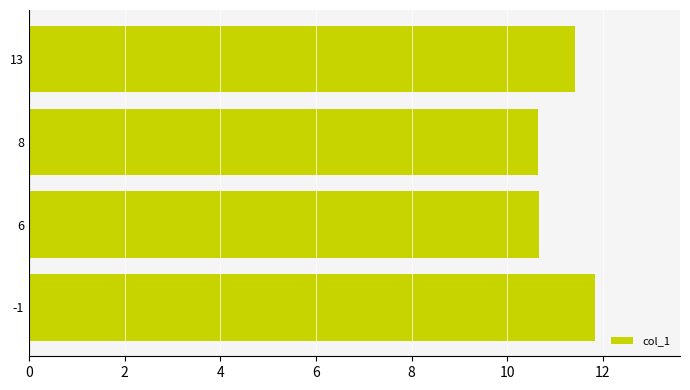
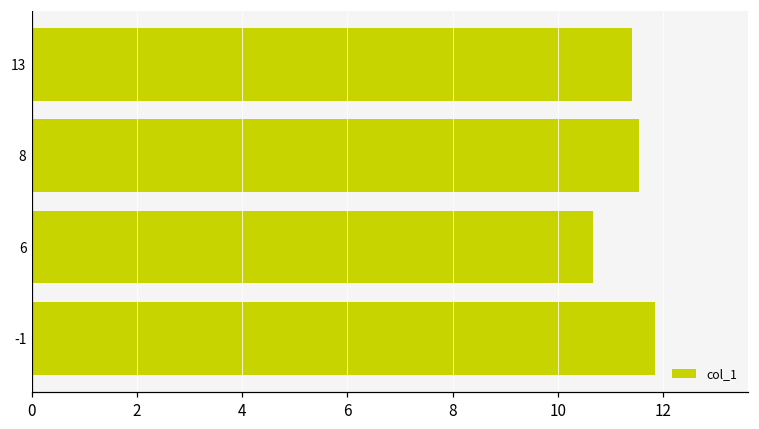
8: 10.7 -> 11.5
